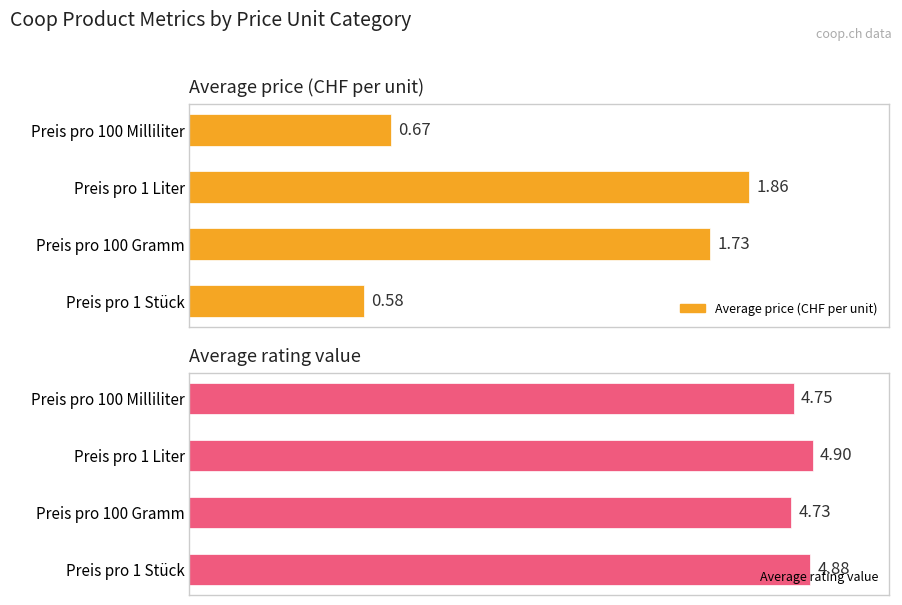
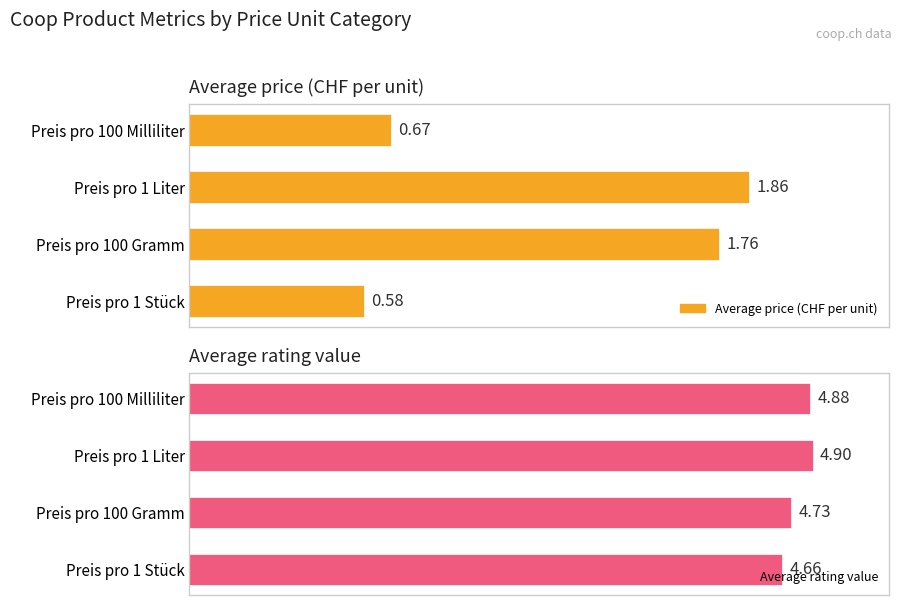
Average price (CHF per unit), Preis pro 100 Gramm: 1.73 -> 1.76
Average rating value, Preis pro 100 Milliliter: 4.75 -> 4.88
Average rating value, Preis pro 1 Stück: 4.88 -> 4.66
